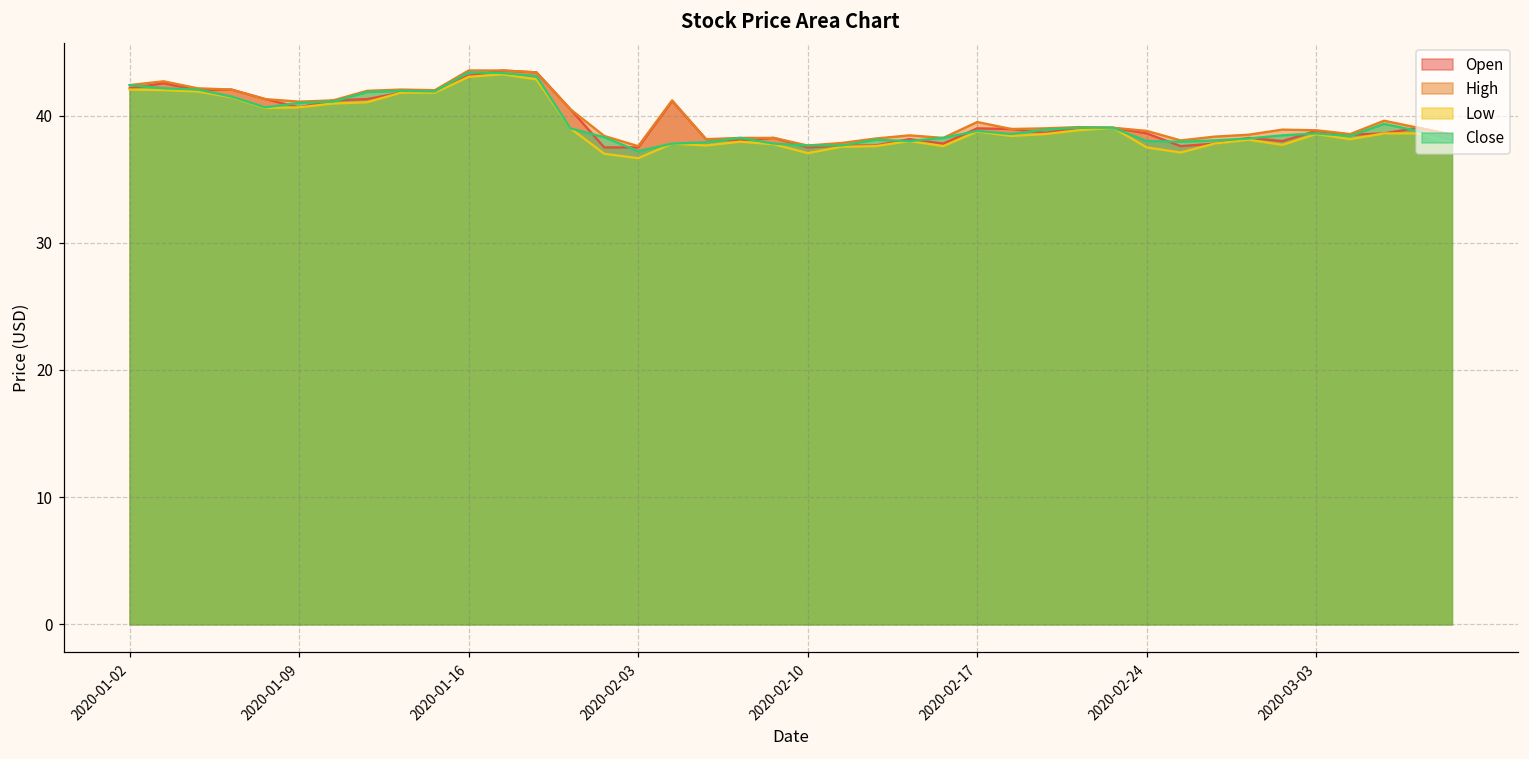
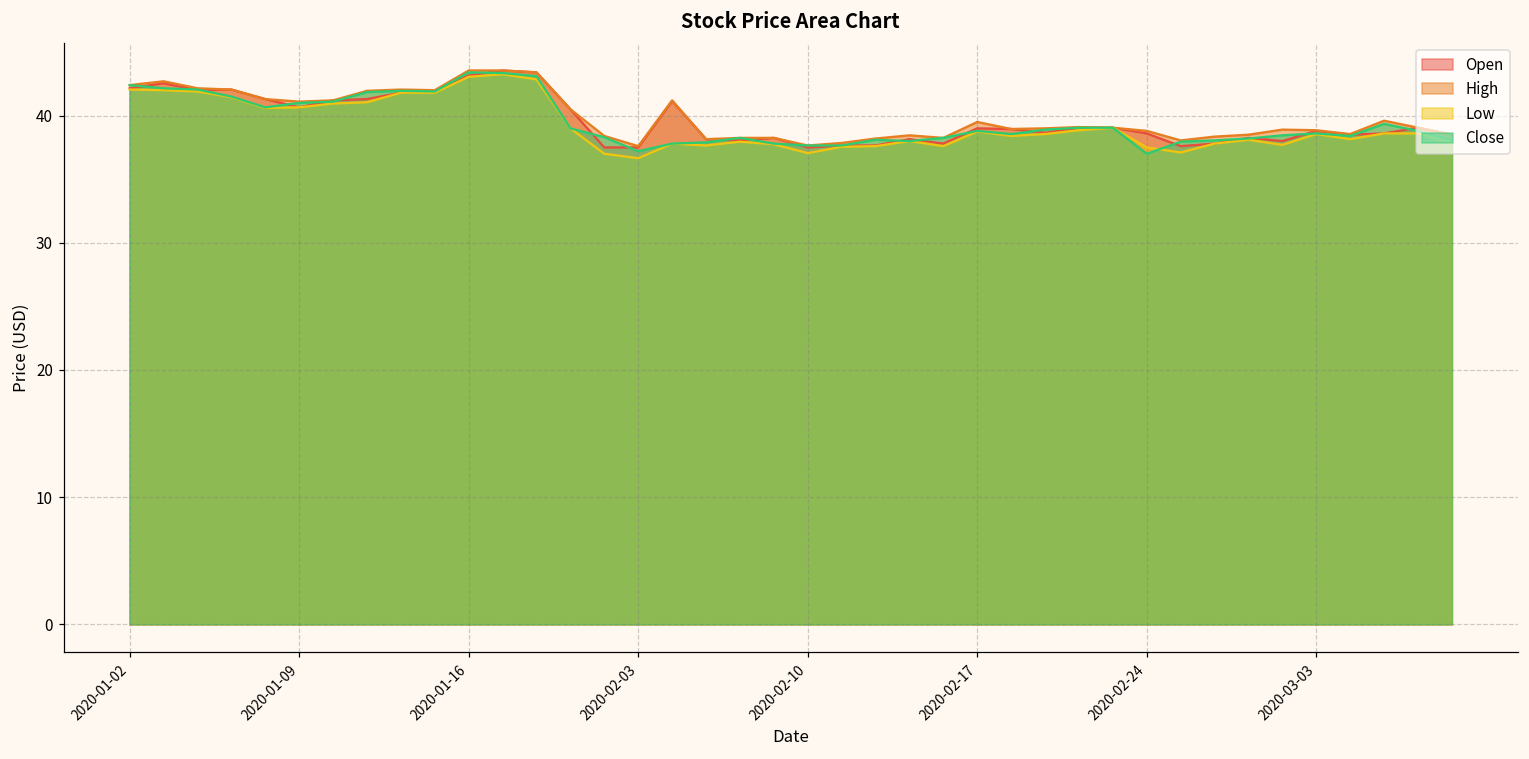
Close, 2020-02-24: 38 -> 37
